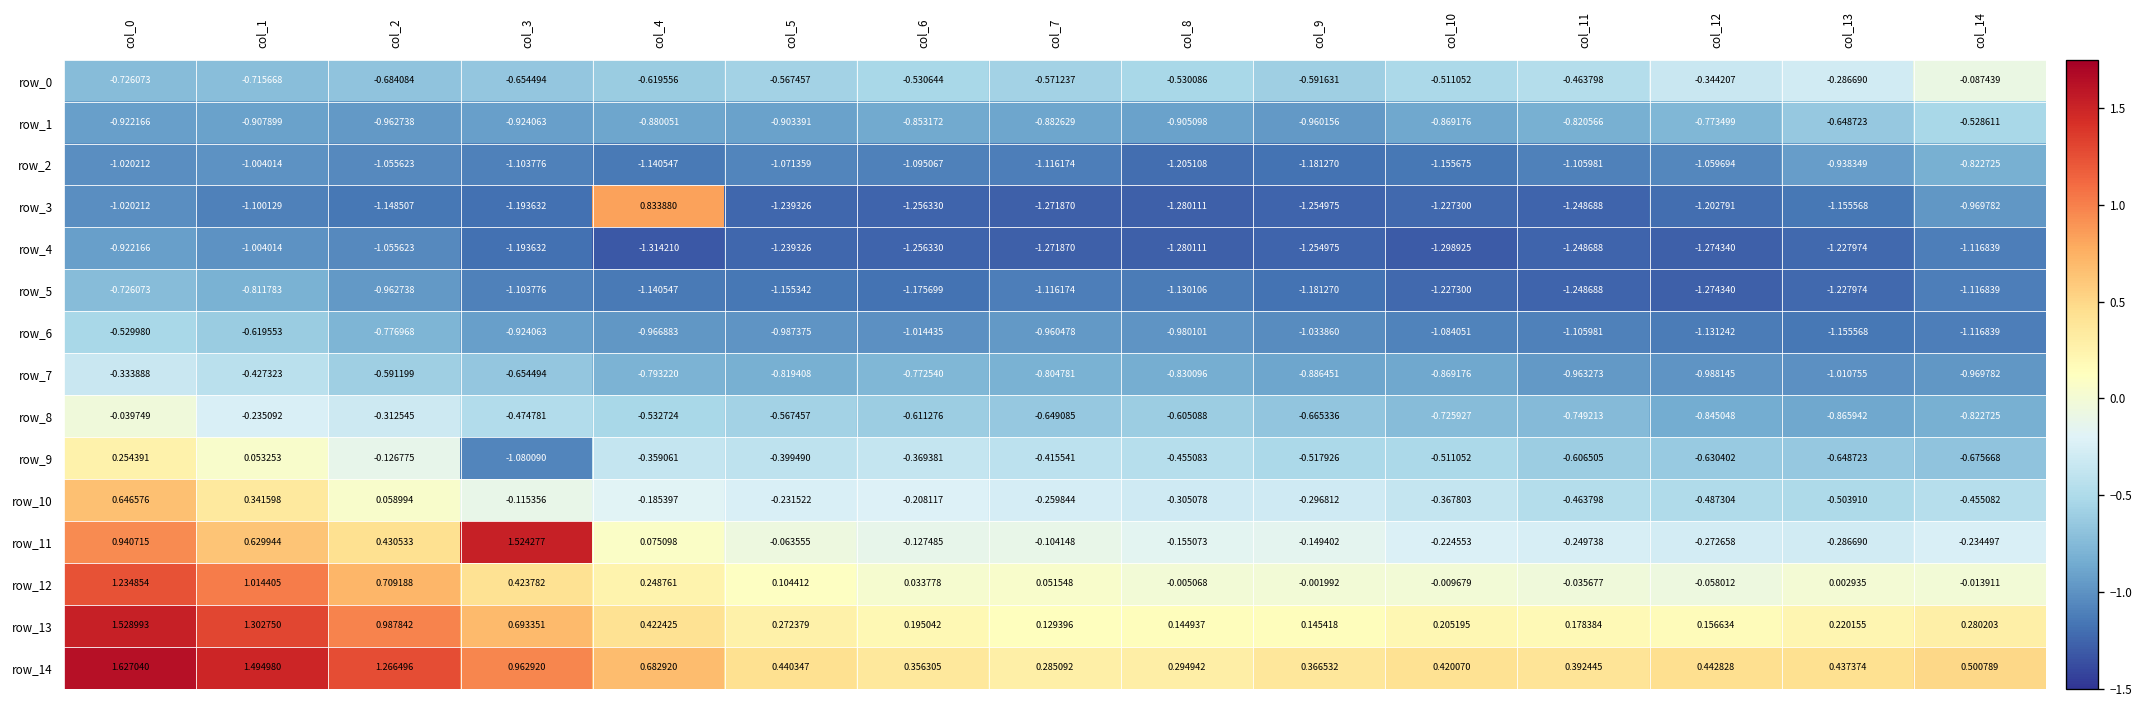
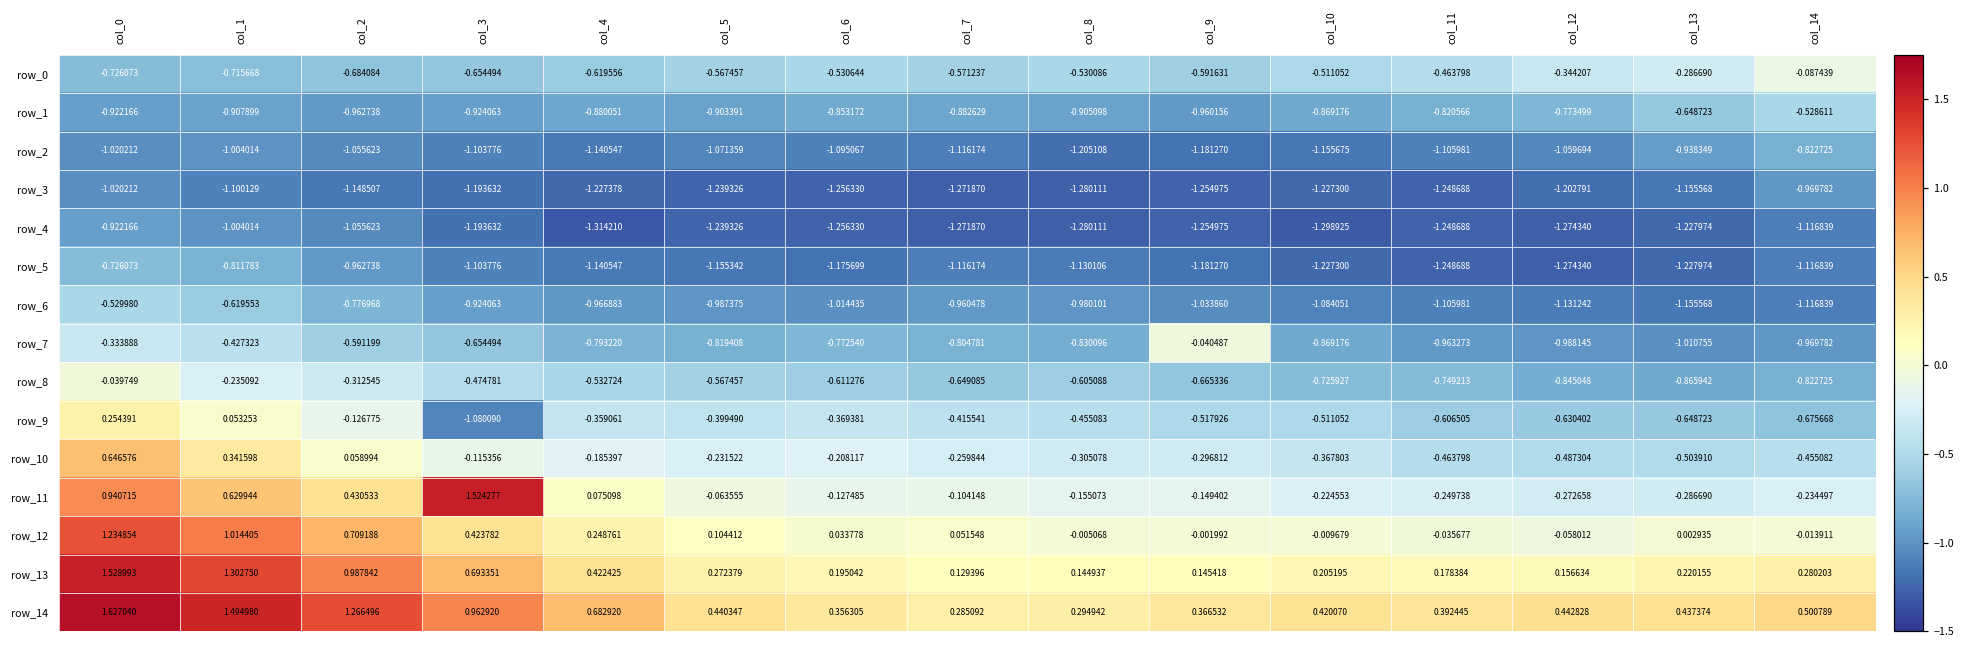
row_3, col_4: 0.833880 -> -1.227378
row_7, col_9: -0.886451 -> -0.040487
